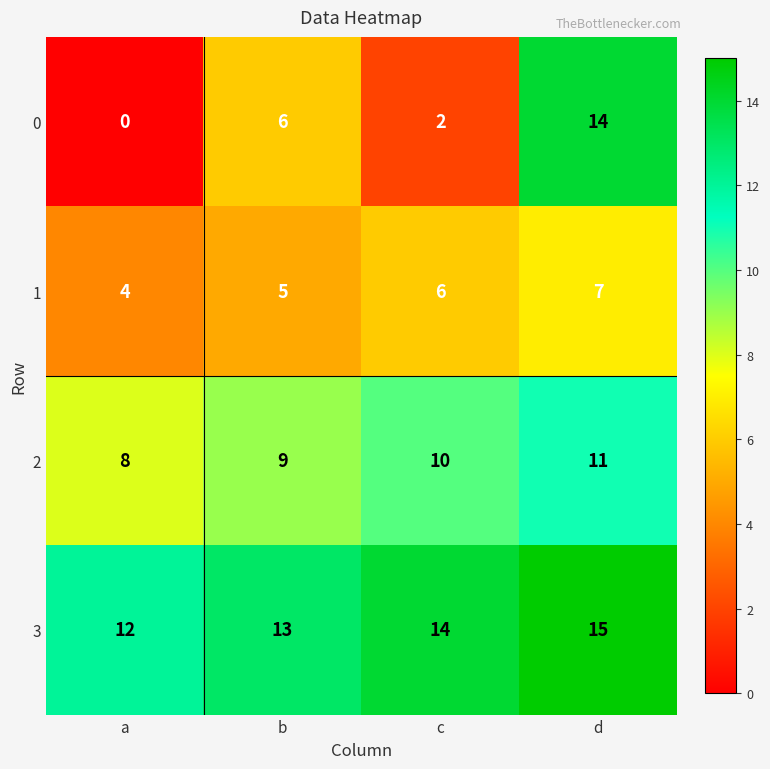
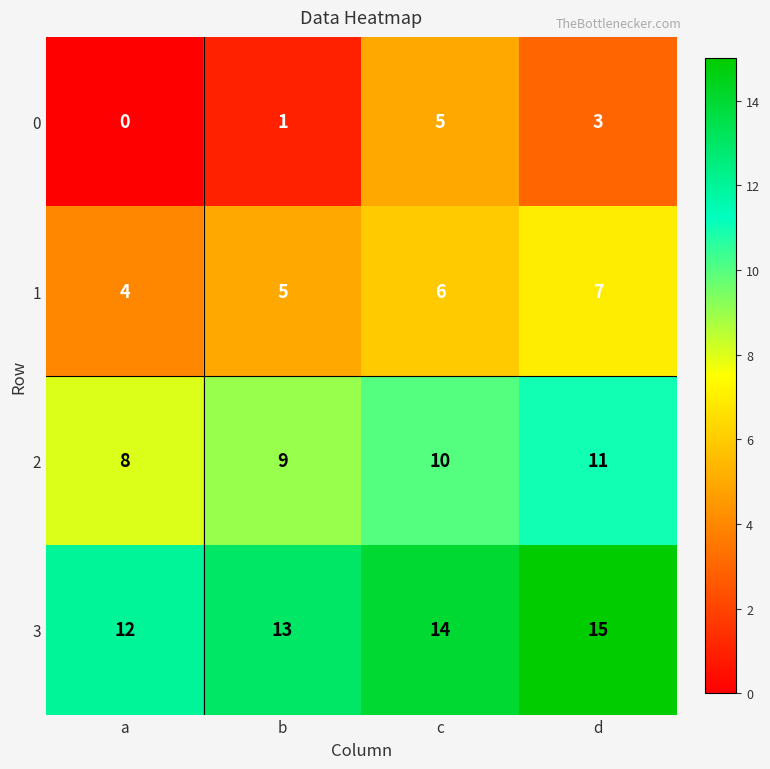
0, b: 6 -> 1
0, c: 2 -> 5
0, d: 14 -> 3
